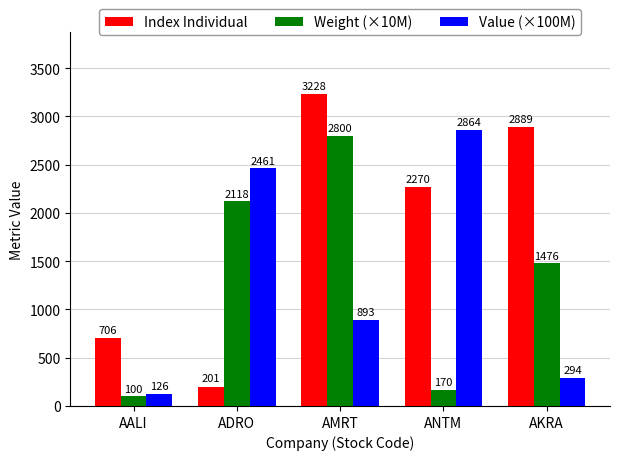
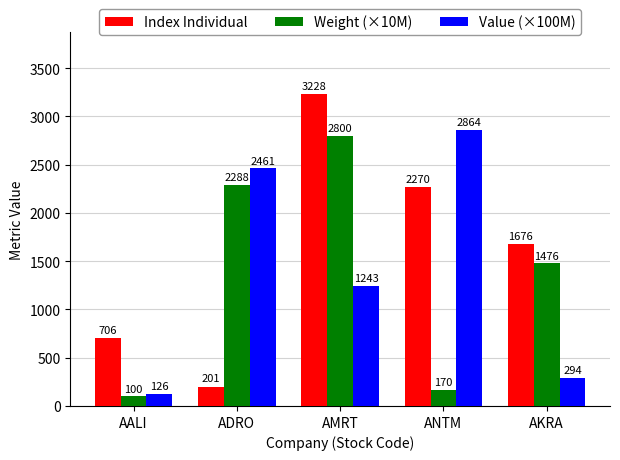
Weight (×10M), ADRO: 2118 -> 2288
Value (×100M), AMRT: 893 -> 1243
Index Individual, AKRA: 2889 -> 1676
